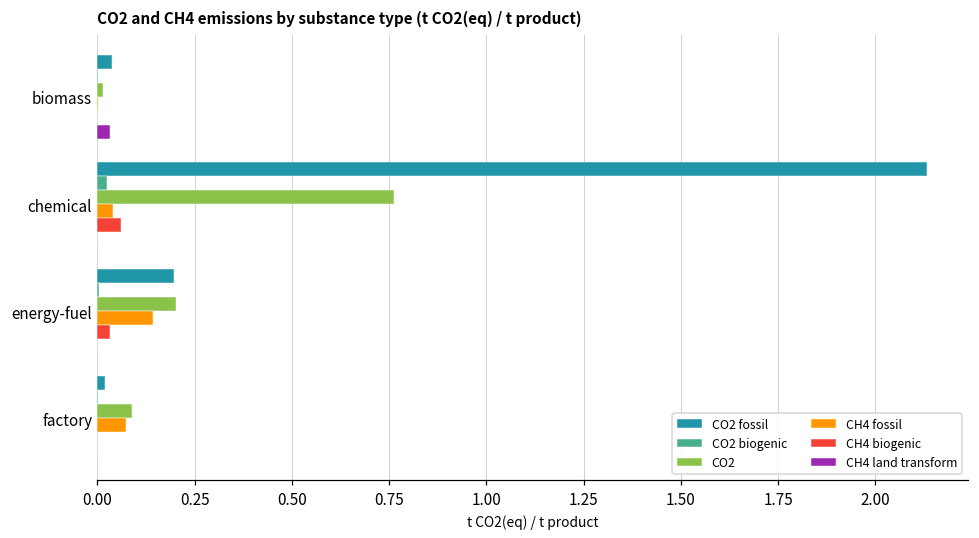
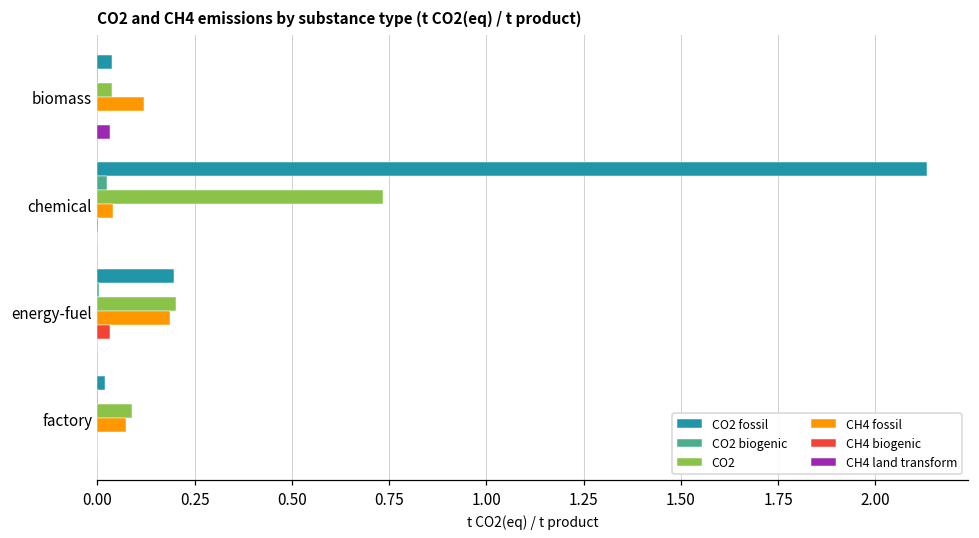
CO2, biomass: 0.01 -> 0.04
CH4 fossil, biomass: 0.00 -> 0.12
CO2, chemical: 0.76 -> 0.74
CH4 biogenic, chemical: 0.06 -> 0.00
CH4 fossil, energy-fuel: 0.14 -> 0.19
